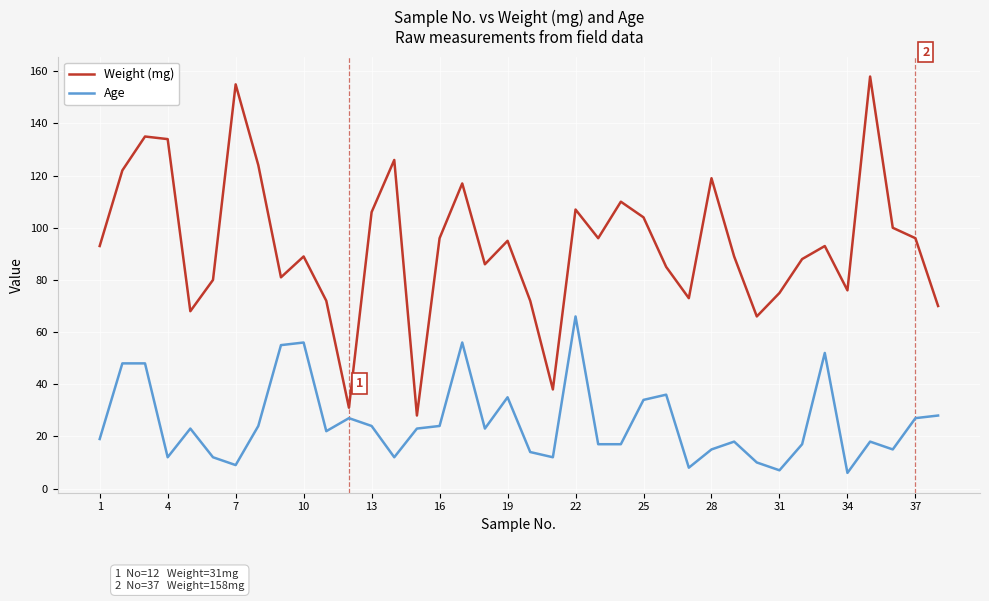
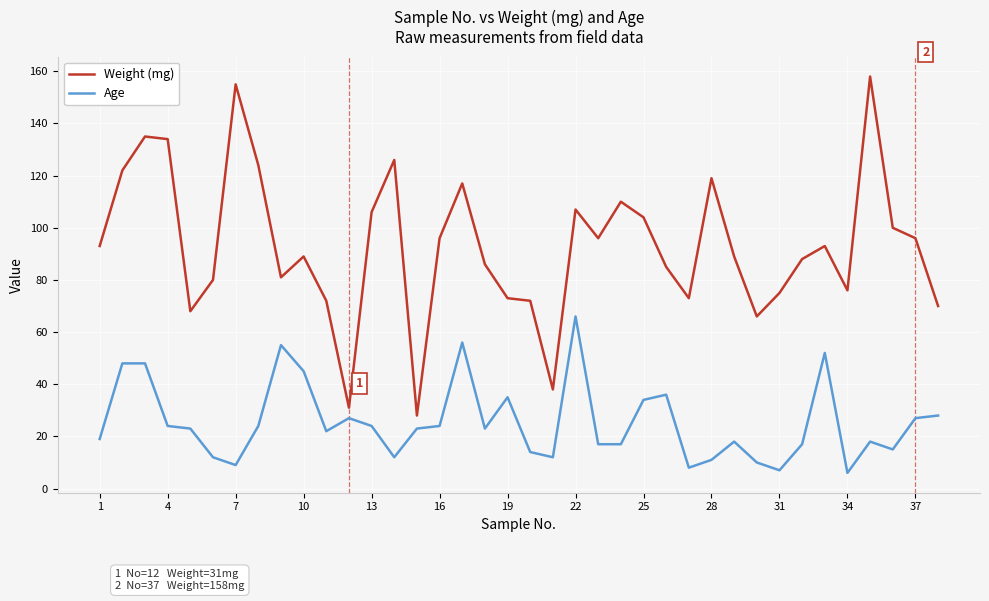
Age, 4: 12 -> 24
Age, 10: 56 -> 45
Weight (mg), 19: 95 -> 73
Age, 28: 15 -> 11
